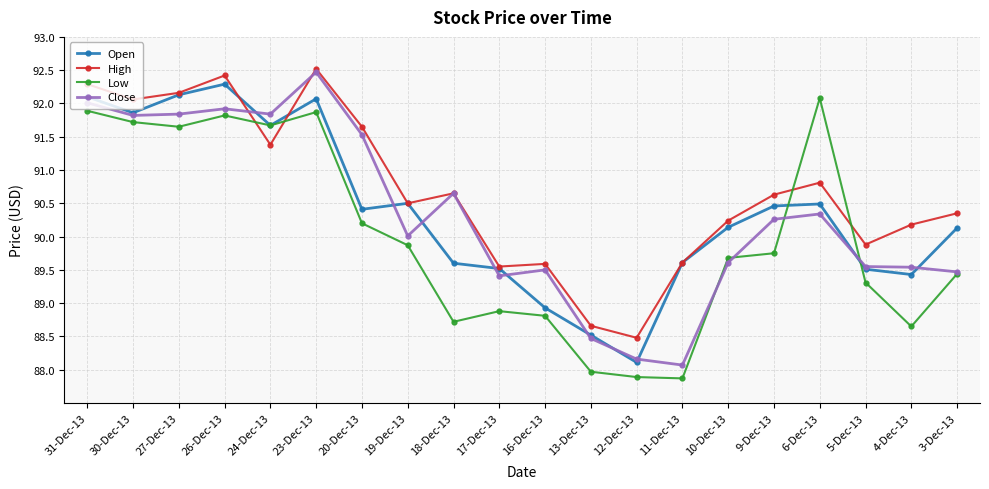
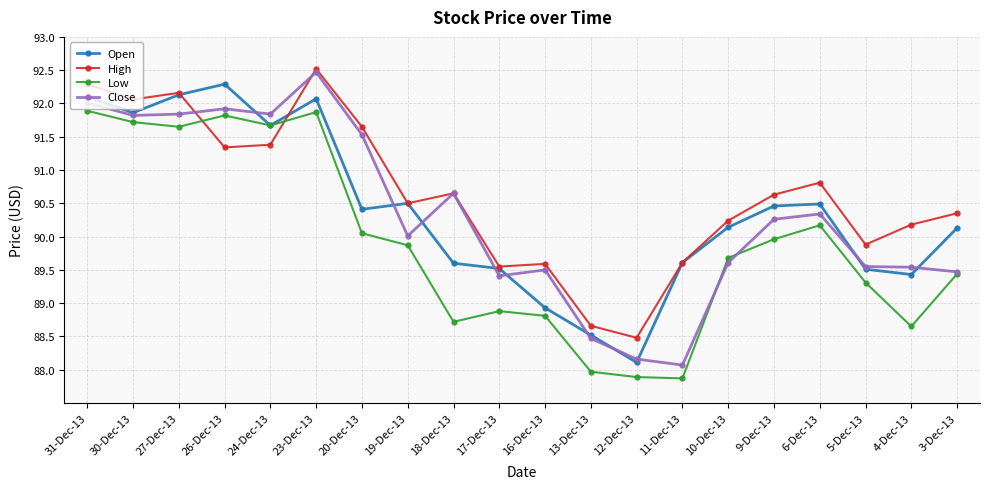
High, 26-Dec-13: 92.4 -> 91.3
Low, 20-Dec-13: 90.2 -> 90.1
Low, 9-Dec-13: 89.8 -> 90.0
Low, 6-Dec-13: 92.1 -> 90.2
